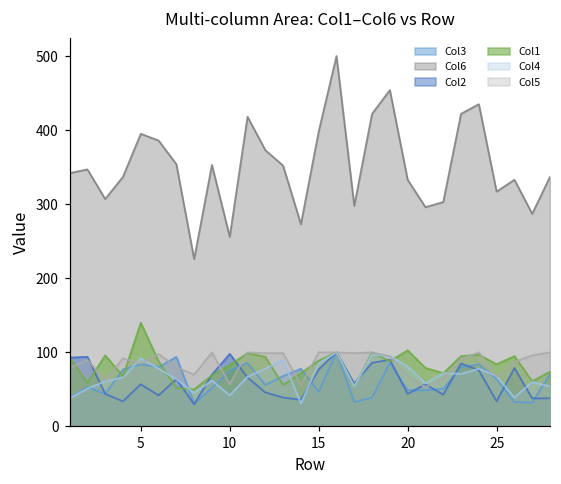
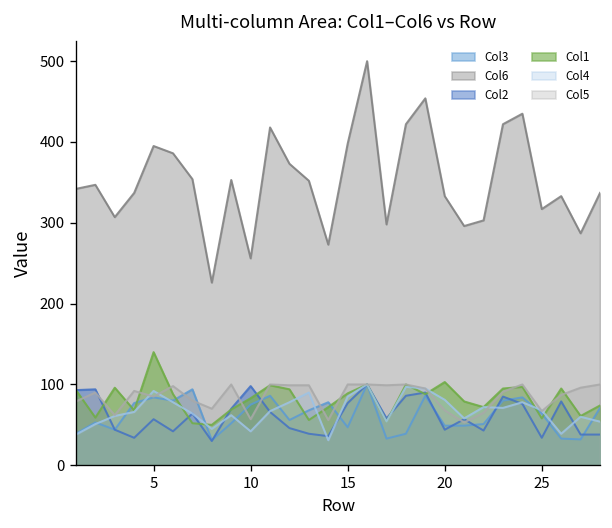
Col1, 25: 80 -> 60
